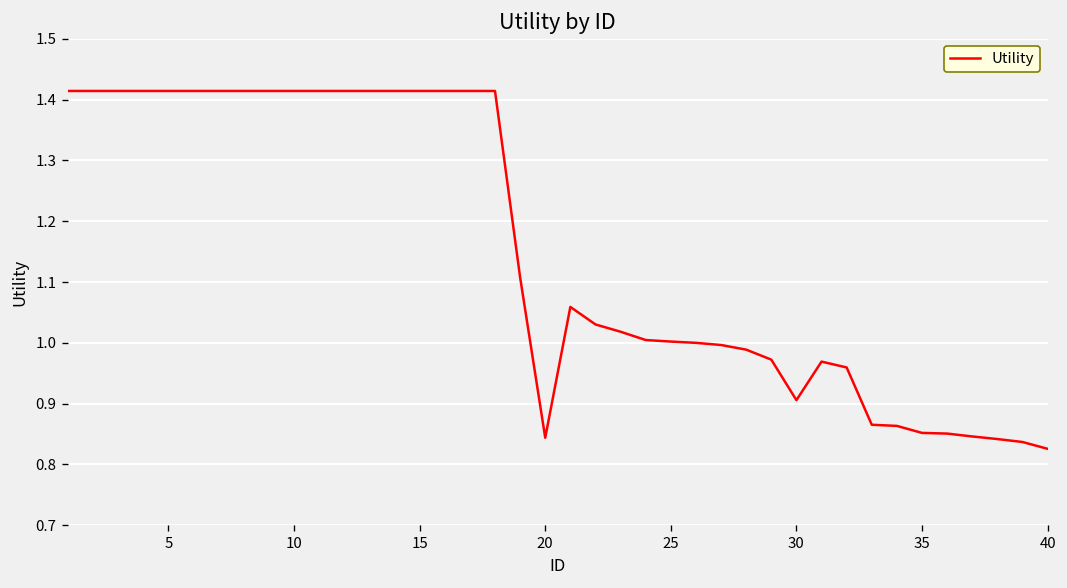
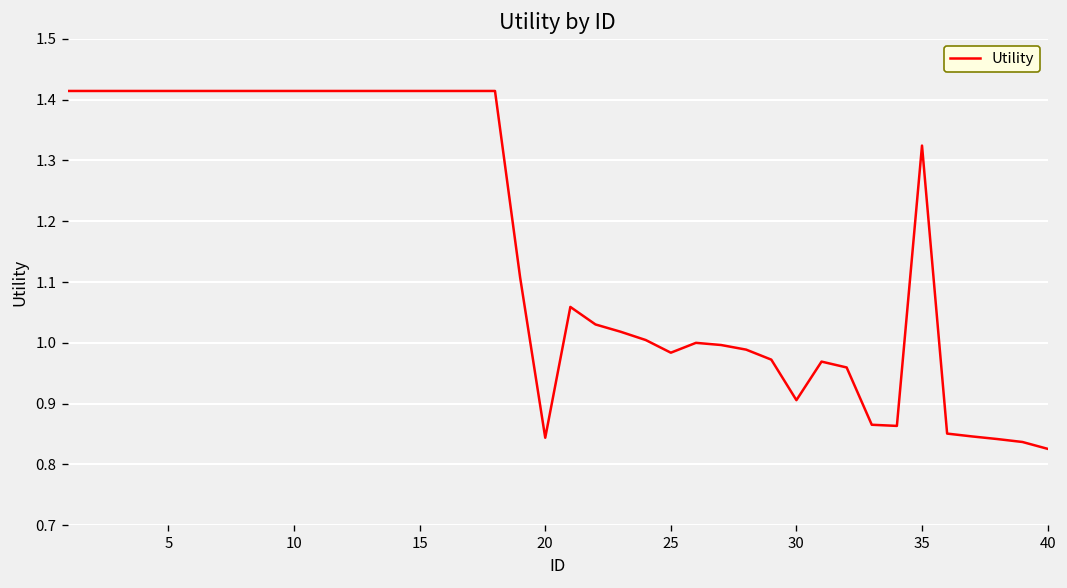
25: 1.00 -> 0.98
35: 0.85 -> 1.32
